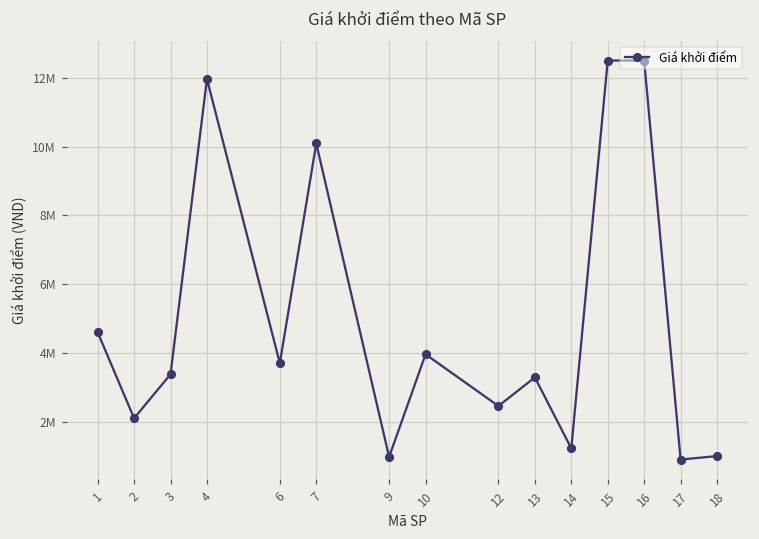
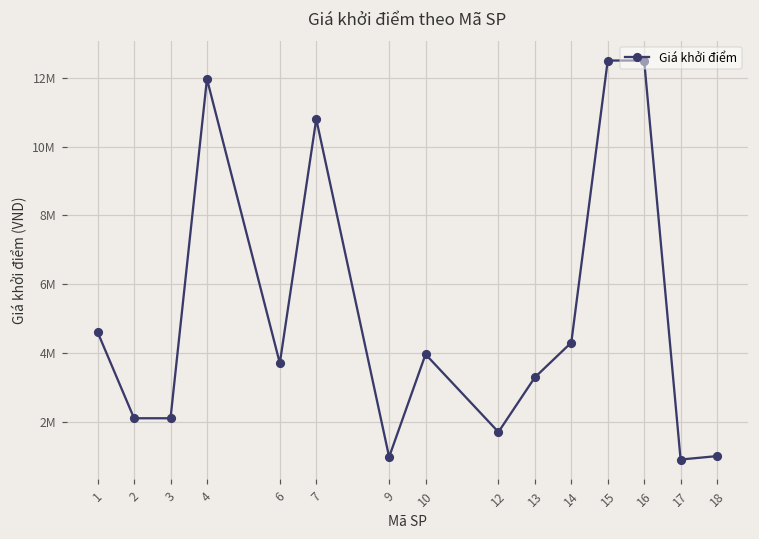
3: 3400000 -> 2100000
7: 10100000 -> 10800000
12: 2500000 -> 1700000
14: 1200000 -> 4300000
